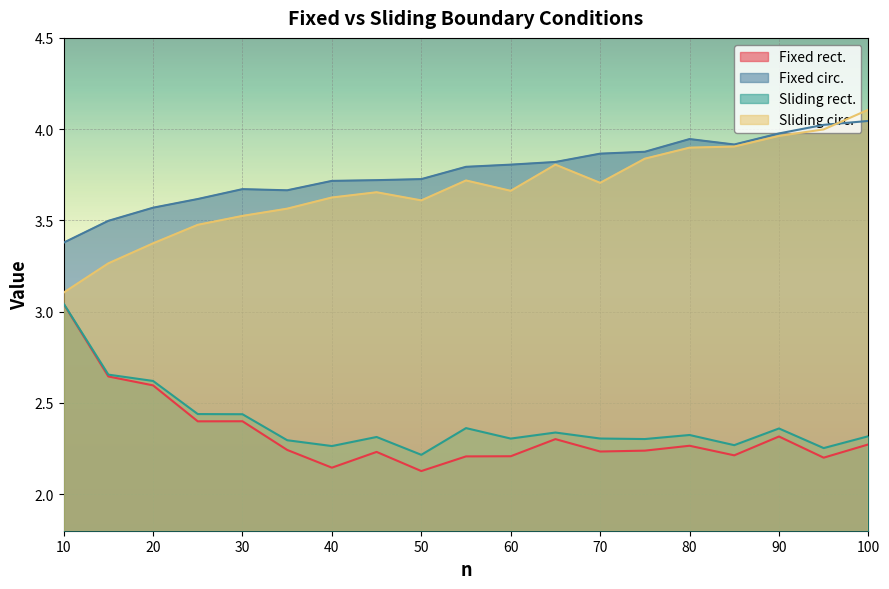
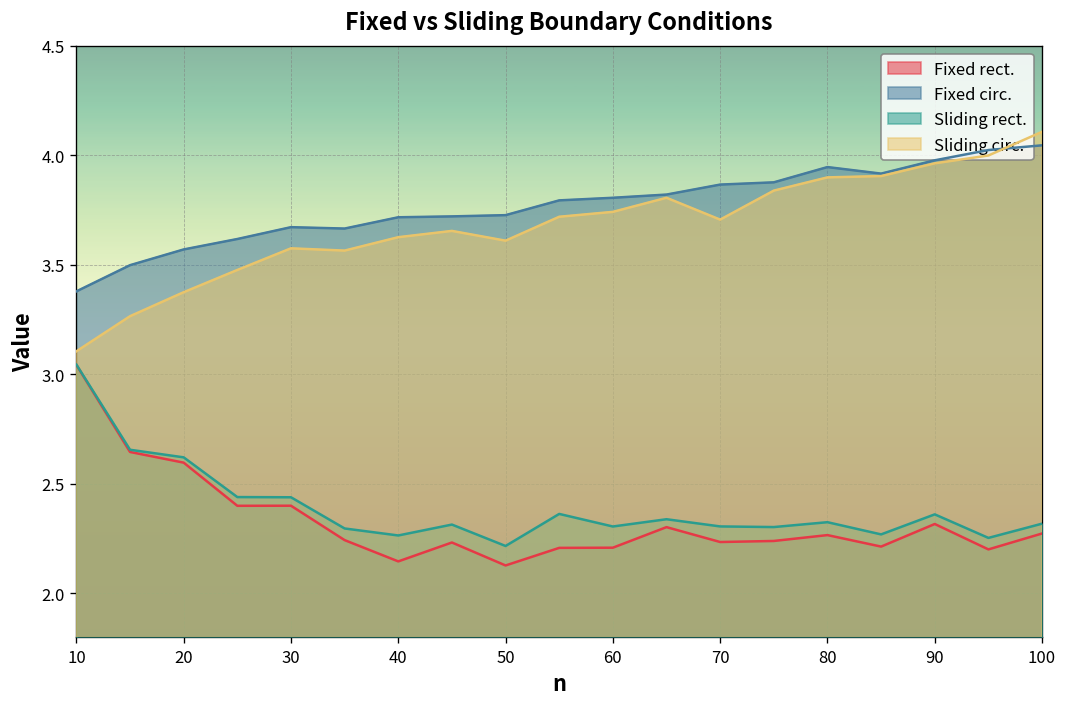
Sliding circ., 30: 3.52 -> 3.57
Sliding circ., 60: 3.66 -> 3.74
